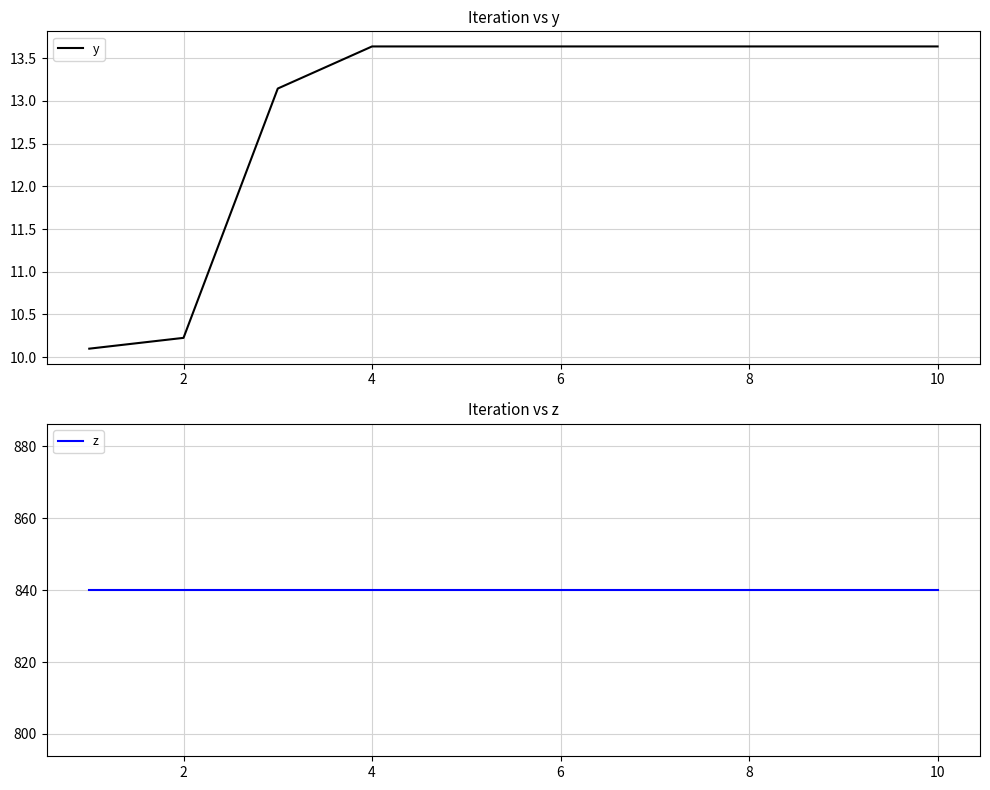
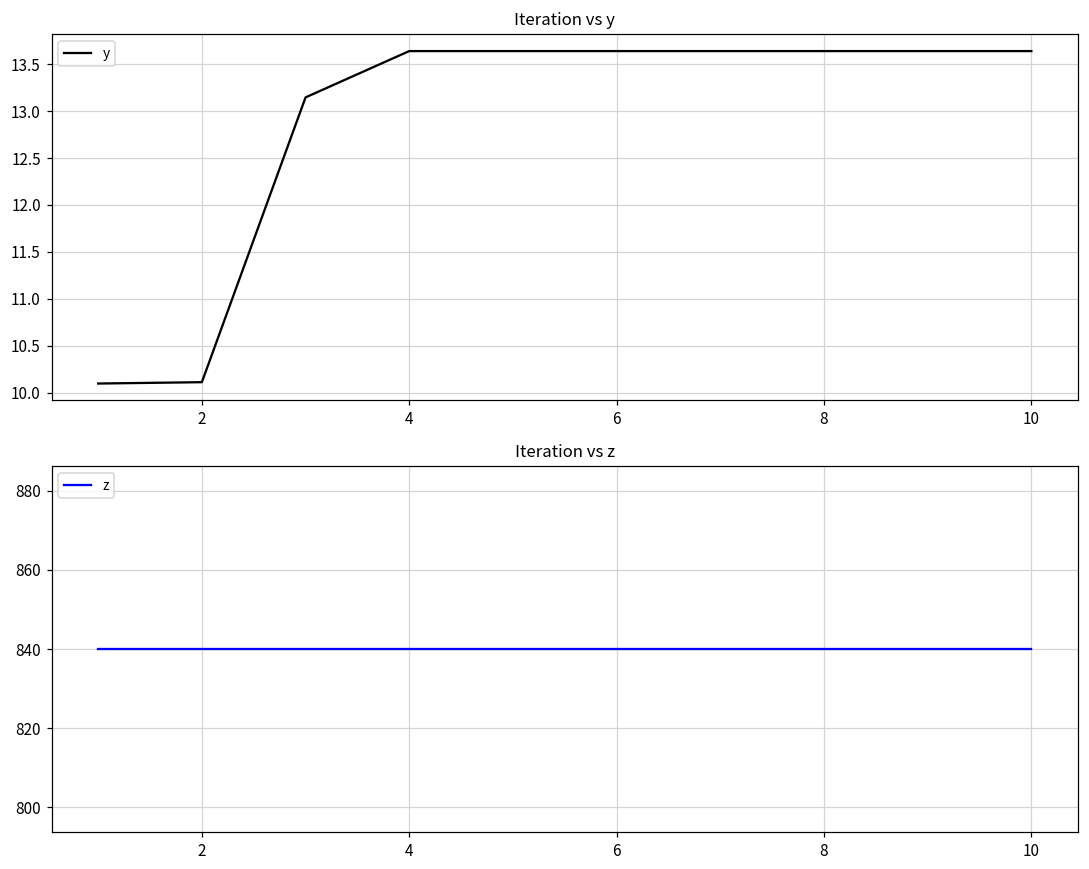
Iteration vs y, 2: 10.2 -> 10.1
